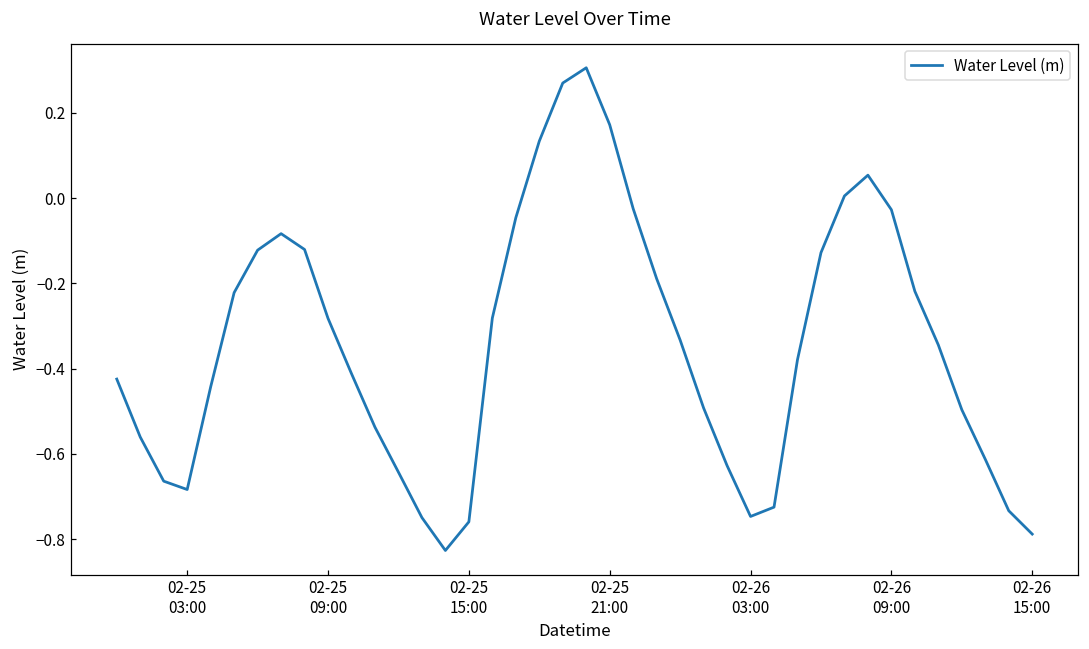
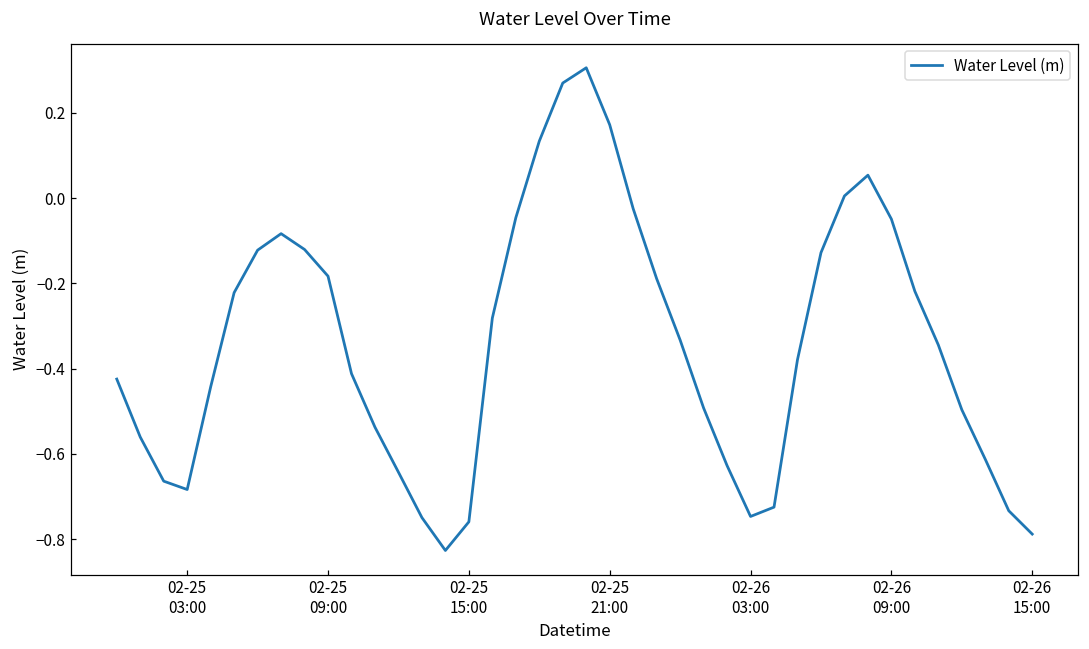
02-25 09:00: -0.28 -> -0.18
02-26 09:00: -0.03 -> -0.05
